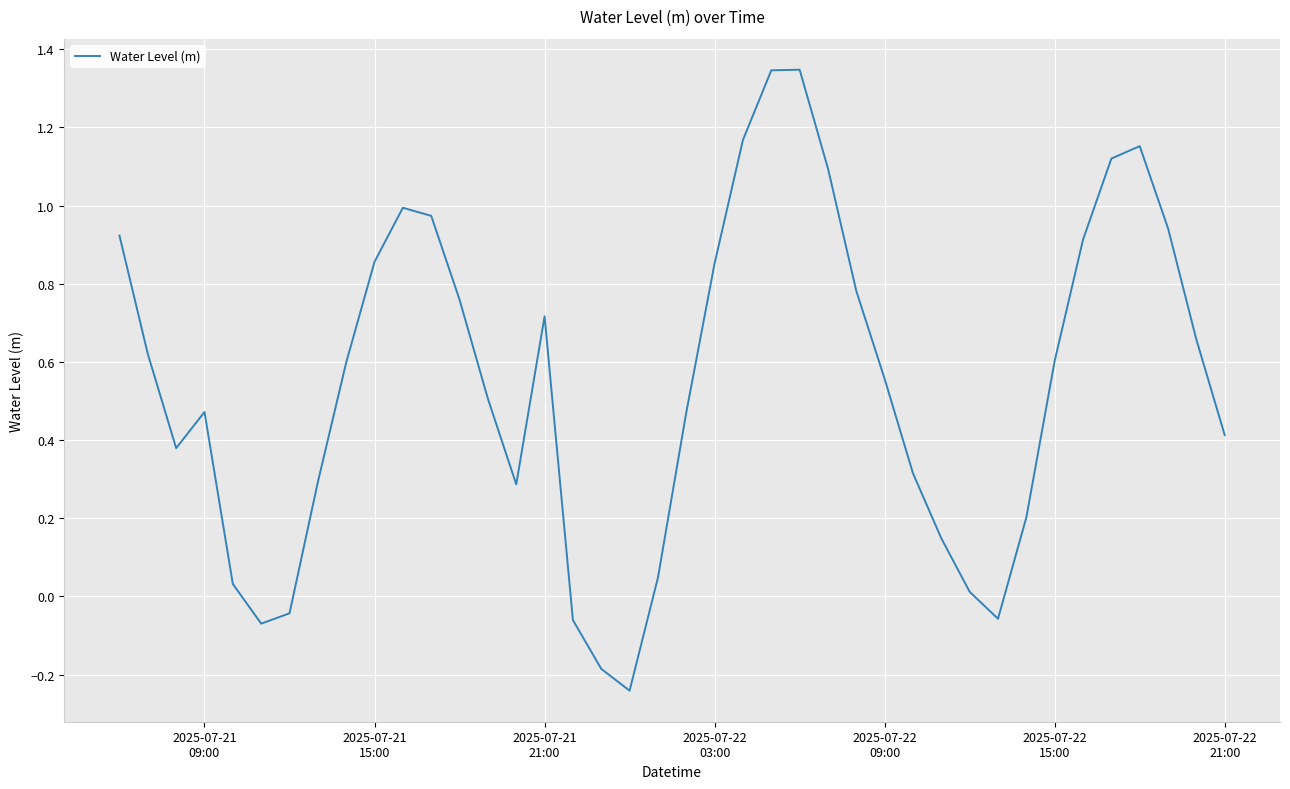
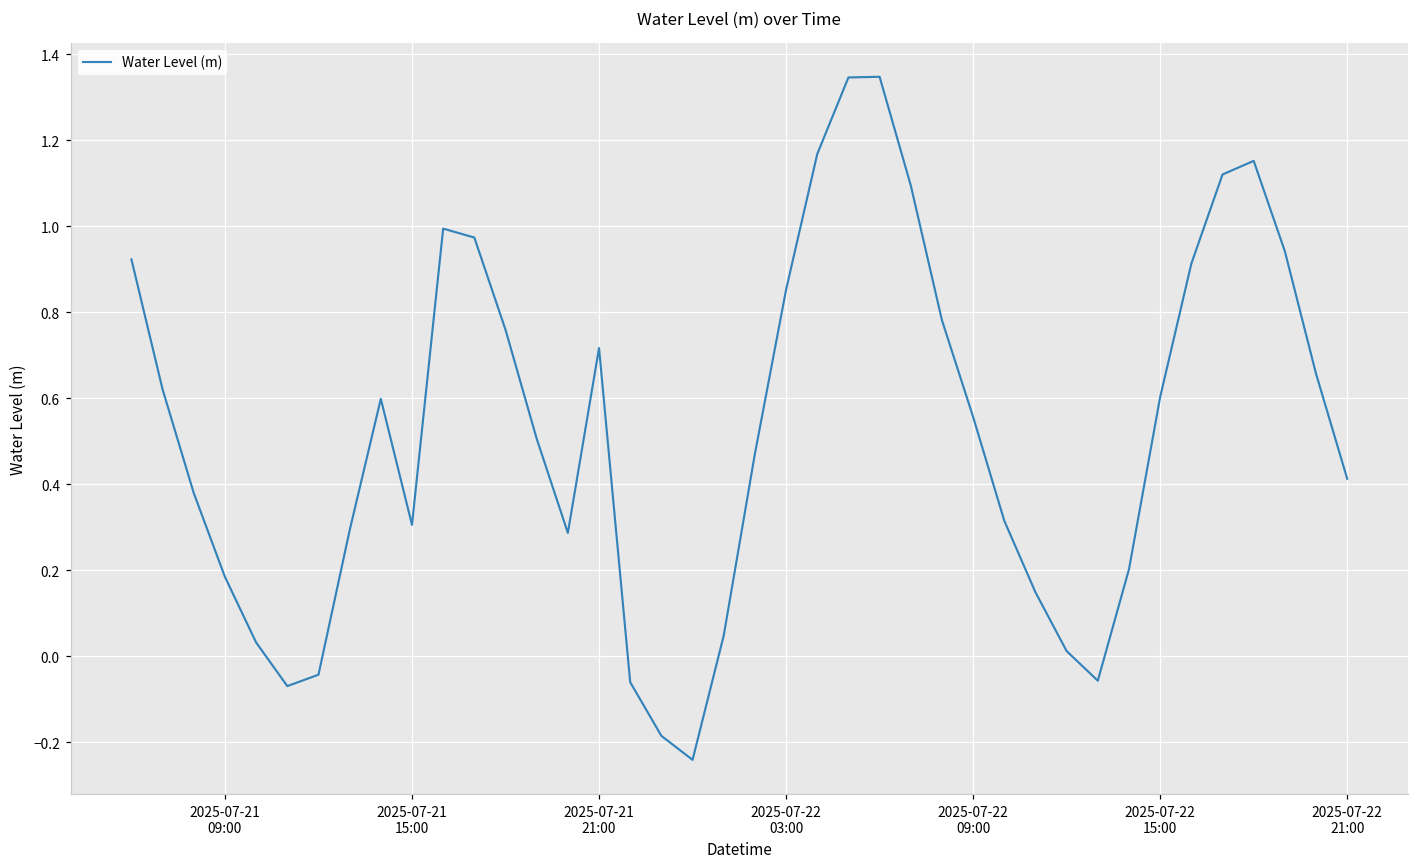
2025-07-21 09:00: 0.47 -> 0.18
2025-07-21 15:00: 0.86 -> 0.31
